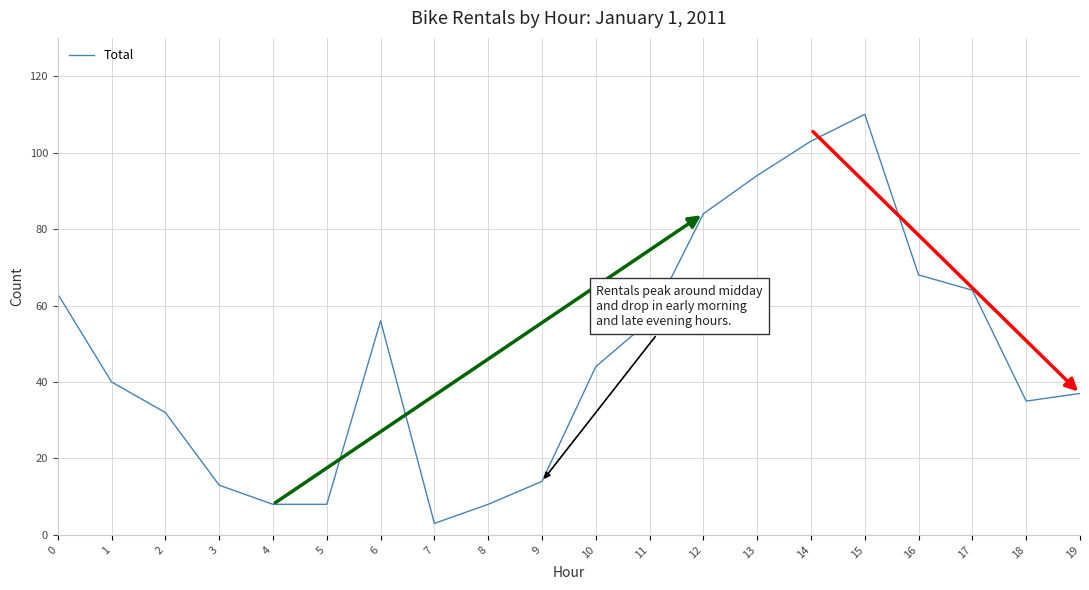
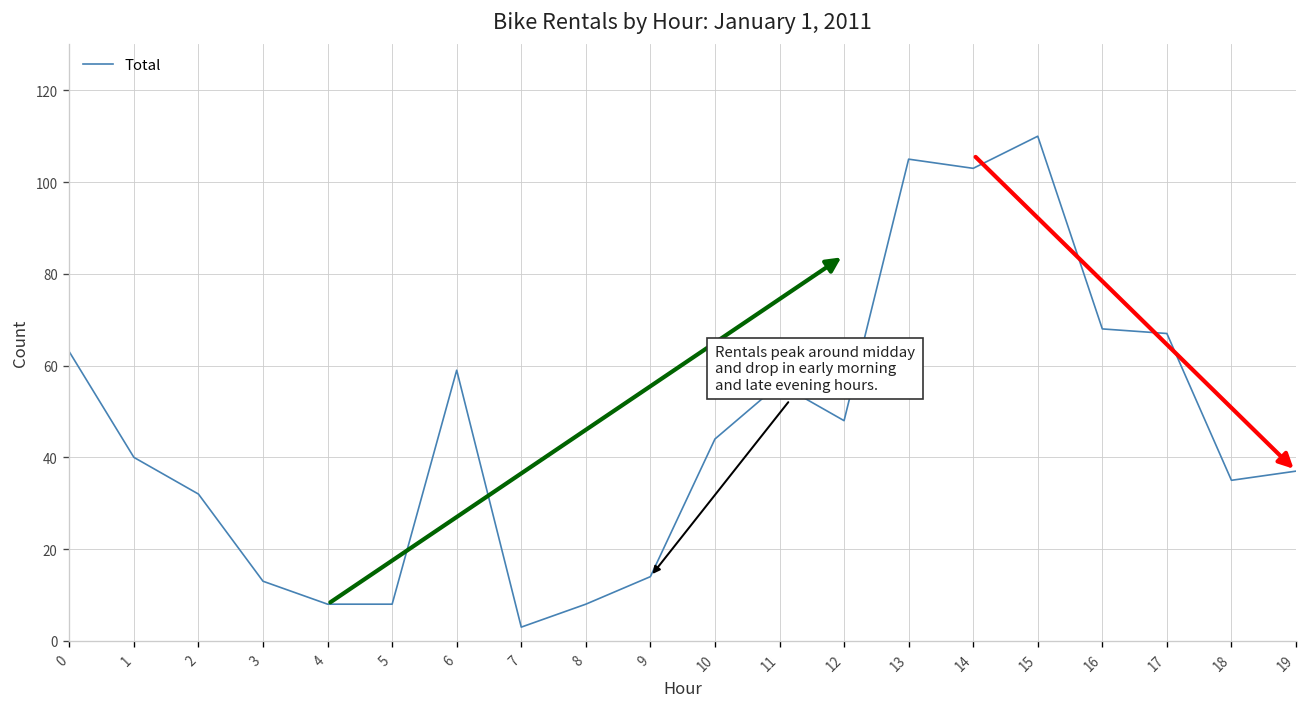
6: 56 -> 59
12: 84 -> 48
13: 94 -> 105
17: 64 -> 67
